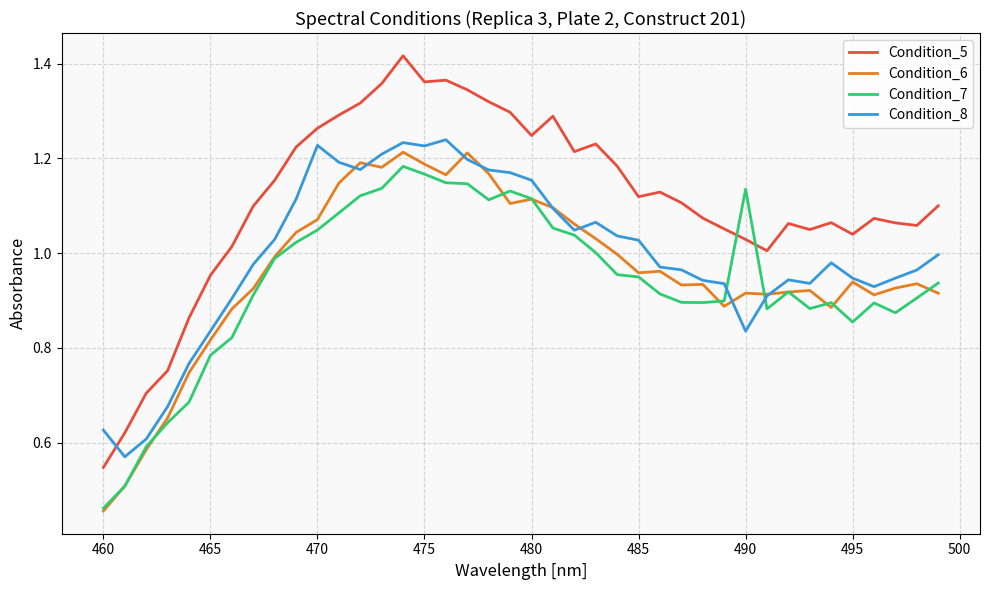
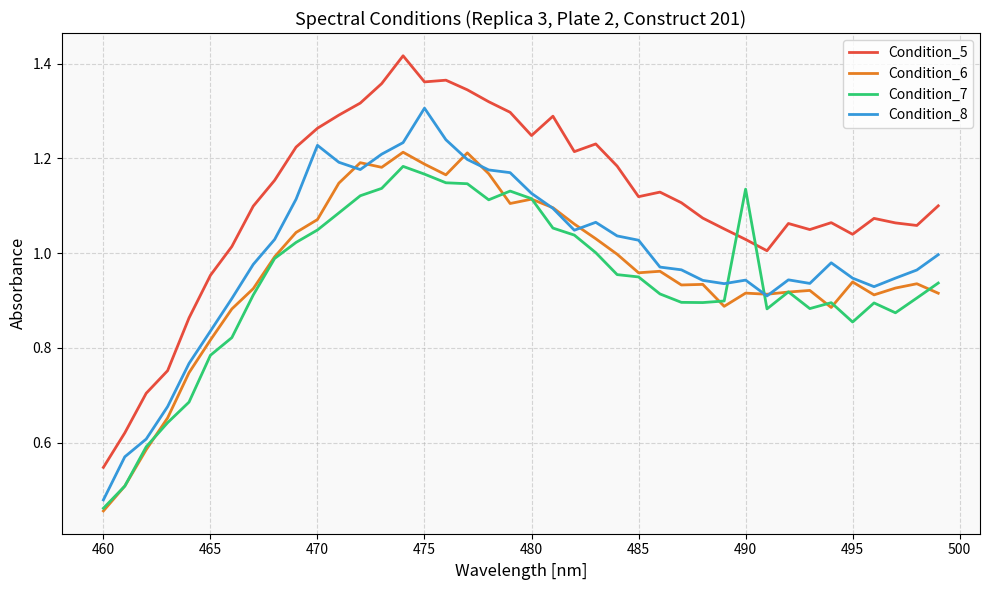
Condition_8, 460: 0.63 -> 0.48
Condition_8, 475: 1.23 -> 1.31
Condition_8, 480: 1.15 -> 1.13
Condition_8, 490: 0.84 -> 0.94
